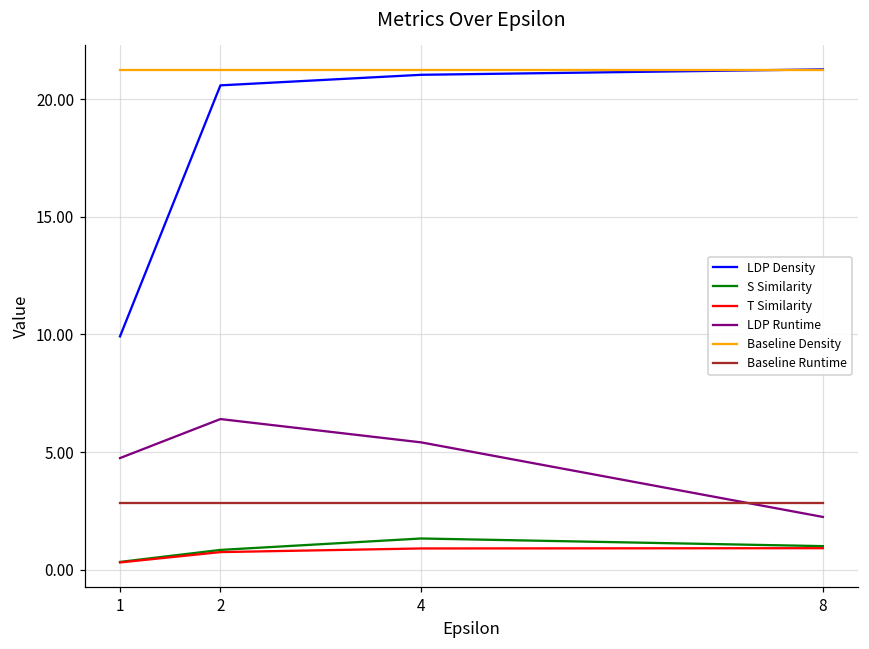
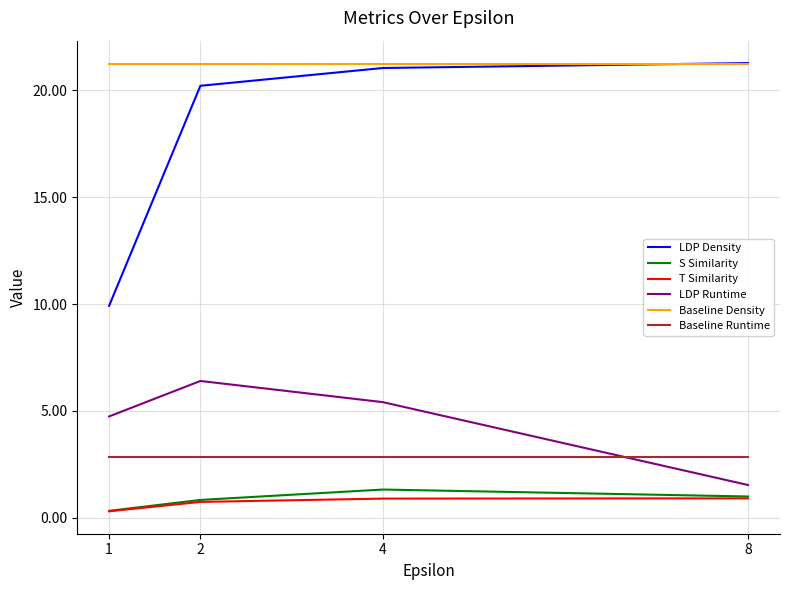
LDP Density, 2: 20.6 -> 20.2
LDP Runtime, 8: 2.2 -> 1.5
